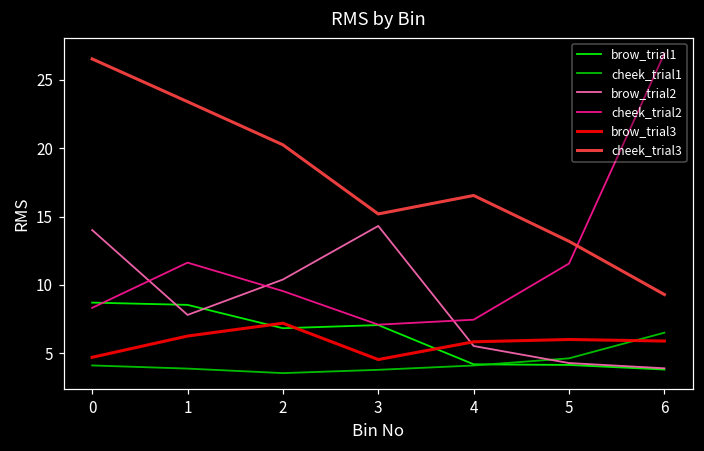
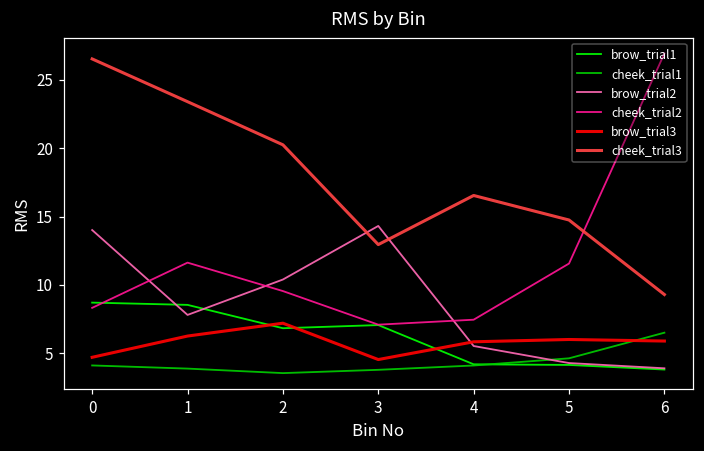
cheek_trial3, 3: 15.2 -> 13.0
cheek_trial3, 5: 13.2 -> 14.7
